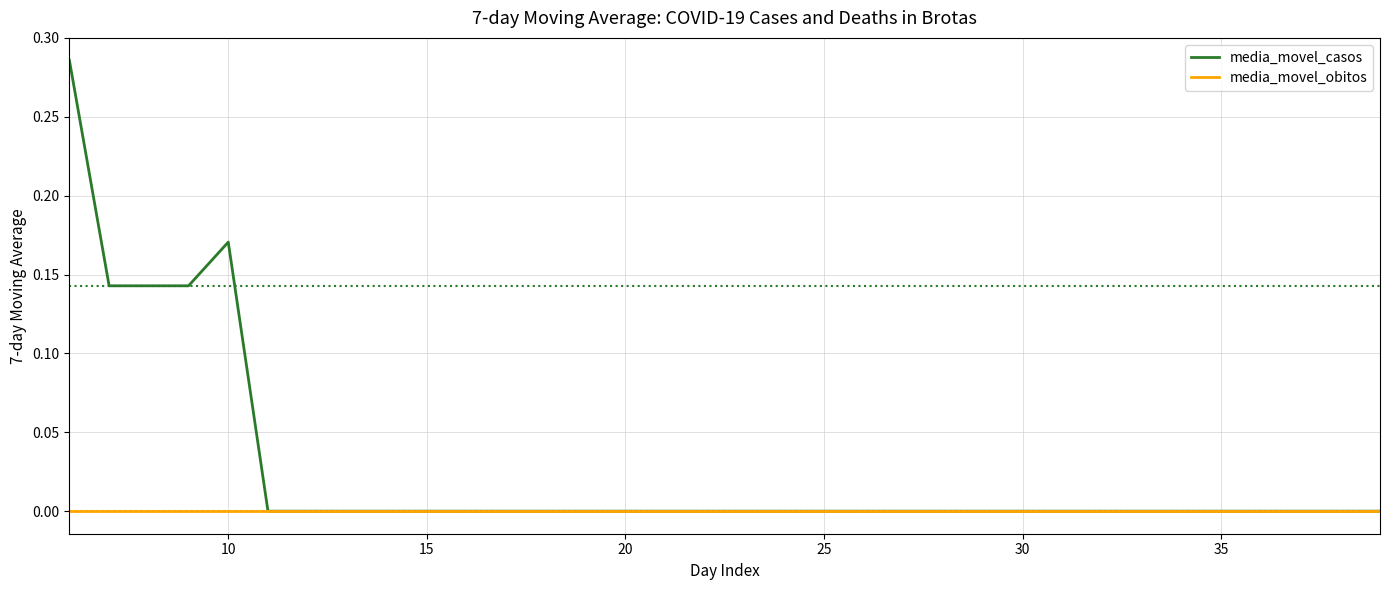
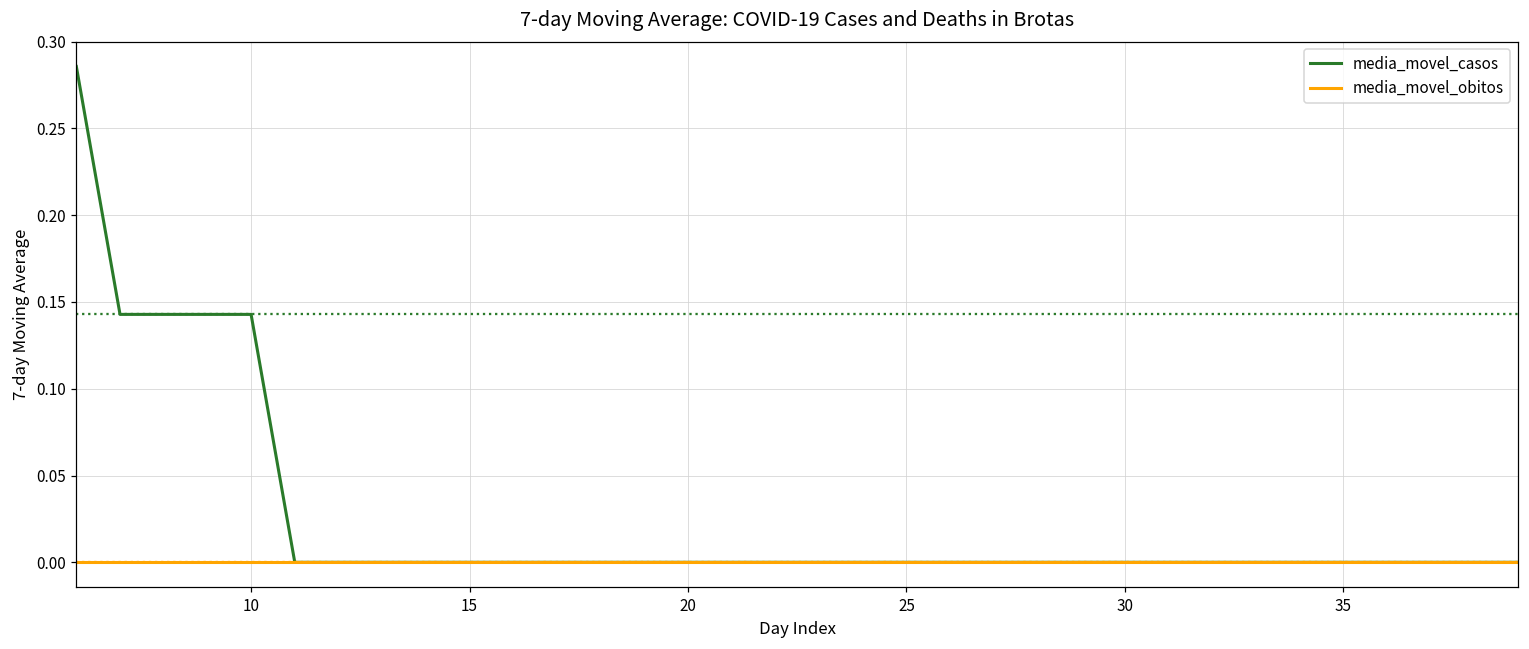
media_movel_casos, 10: 0.171 -> 0.143
